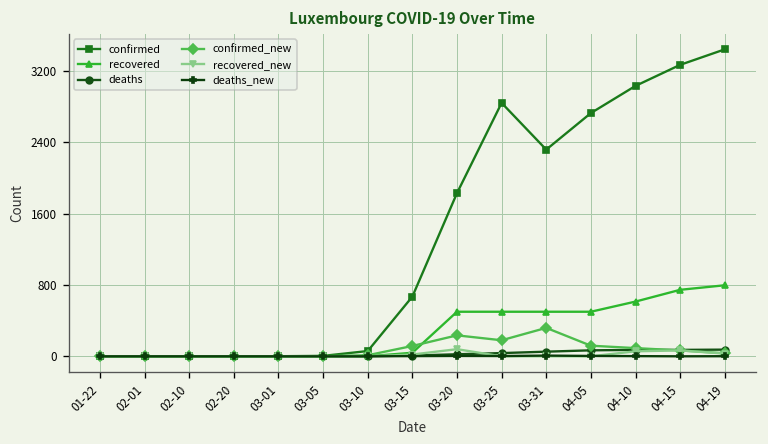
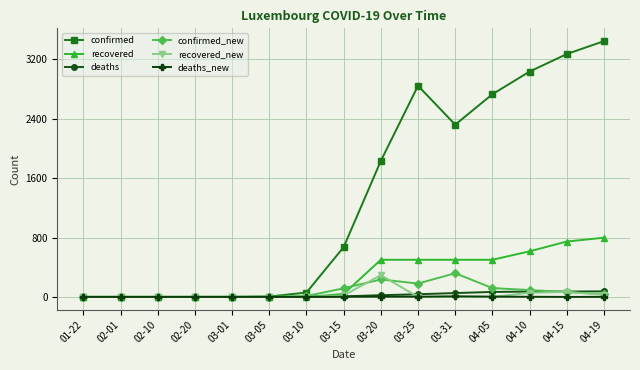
recovered_new, 03-20: 100 -> 300
